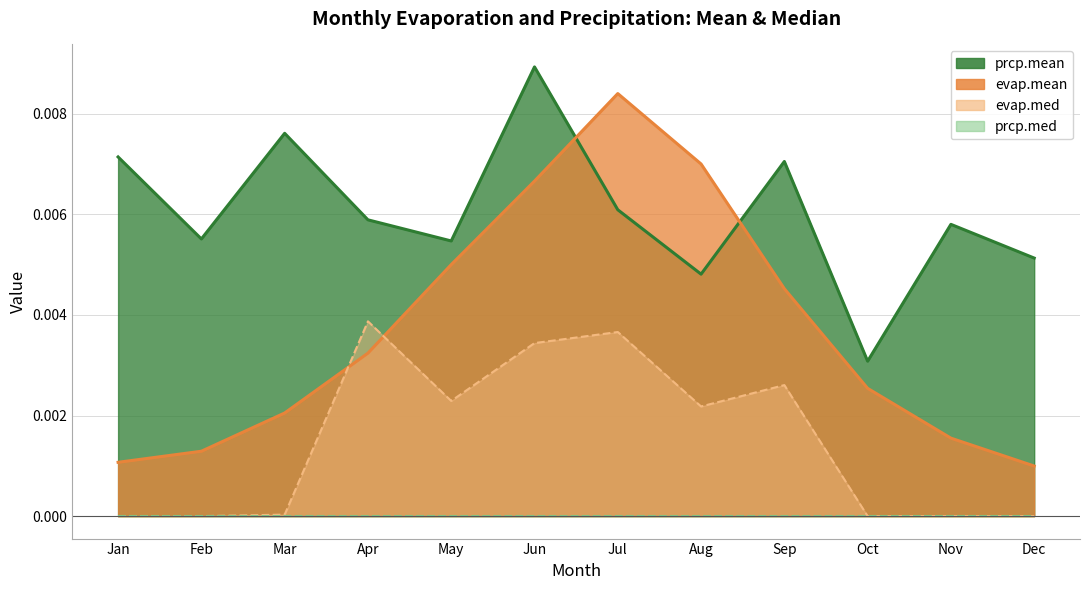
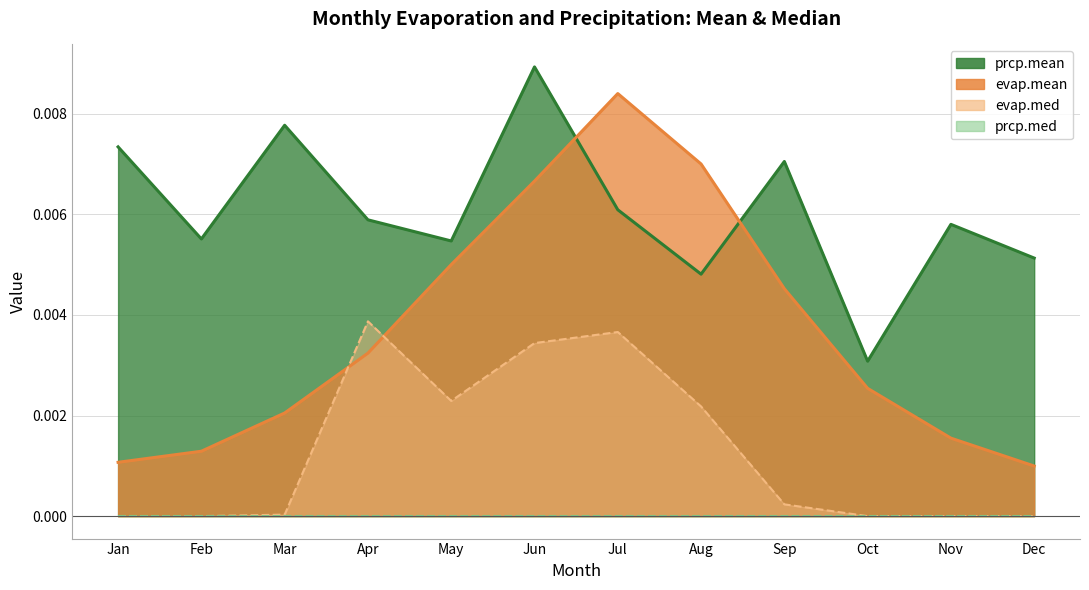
prcp.mean, Jan: 0.0071 -> 0.0073
prcp.mean, Mar: 0.0076 -> 0.0078
evap.med, Sep: 0.0026 -> 0.0002
